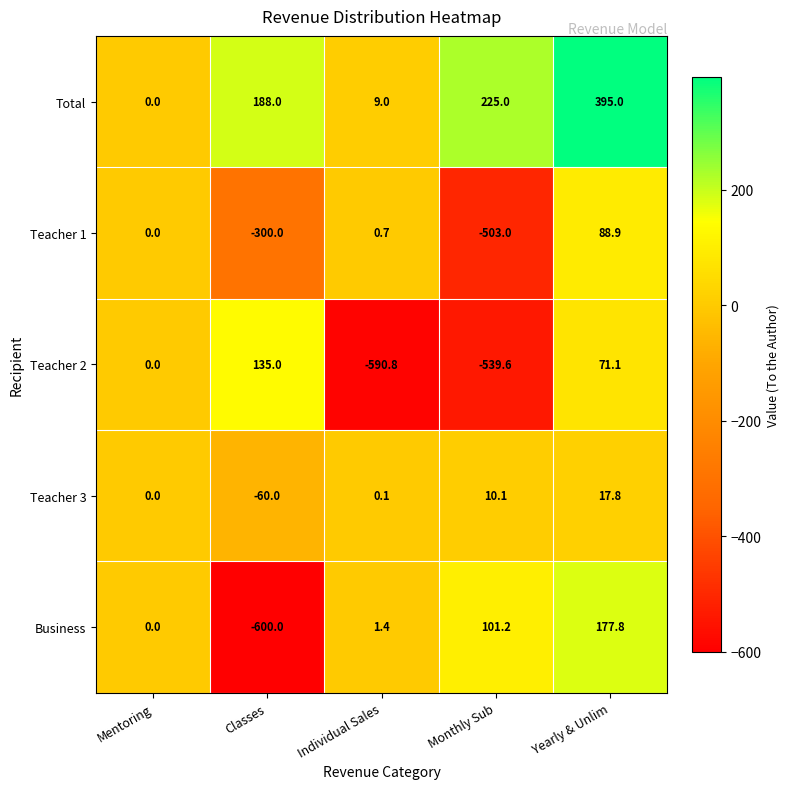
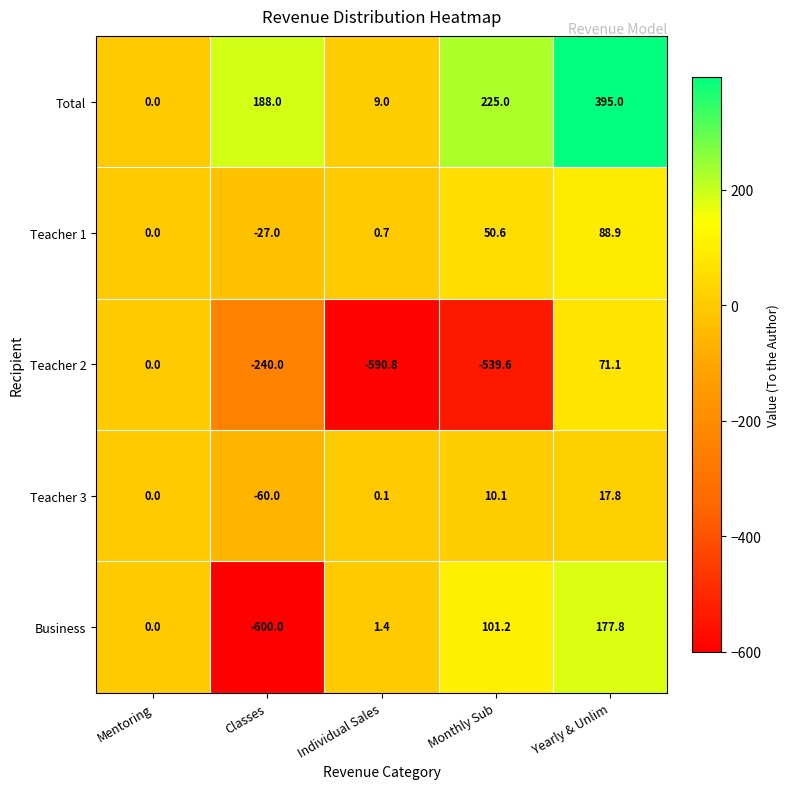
Teacher 1, Classes: -300.0 -> -27.0
Teacher 1, Monthly Sub: -503.0 -> 50.6
Teacher 2, Classes: 135.0 -> -240.0
